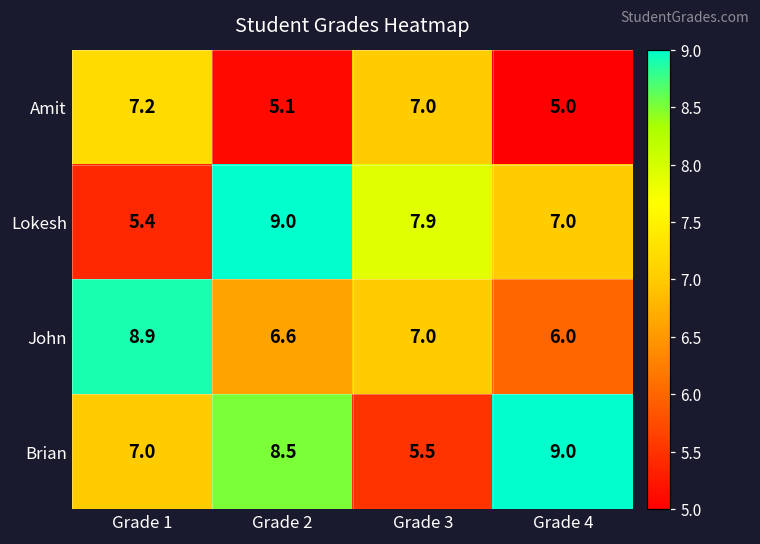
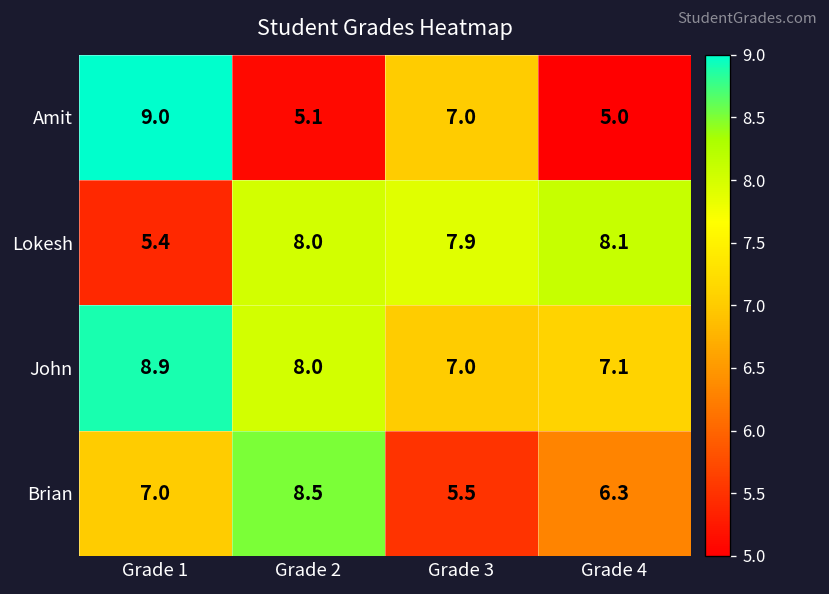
Amit, Grade 1: 7.2 -> 9.0
Lokesh, Grade 2: 9.0 -> 8.0
Lokesh, Grade 4: 7.0 -> 8.1
John, Grade 2: 6.6 -> 8.0
John, Grade 4: 6.0 -> 7.1
Brian, Grade 4: 9.0 -> 6.3
